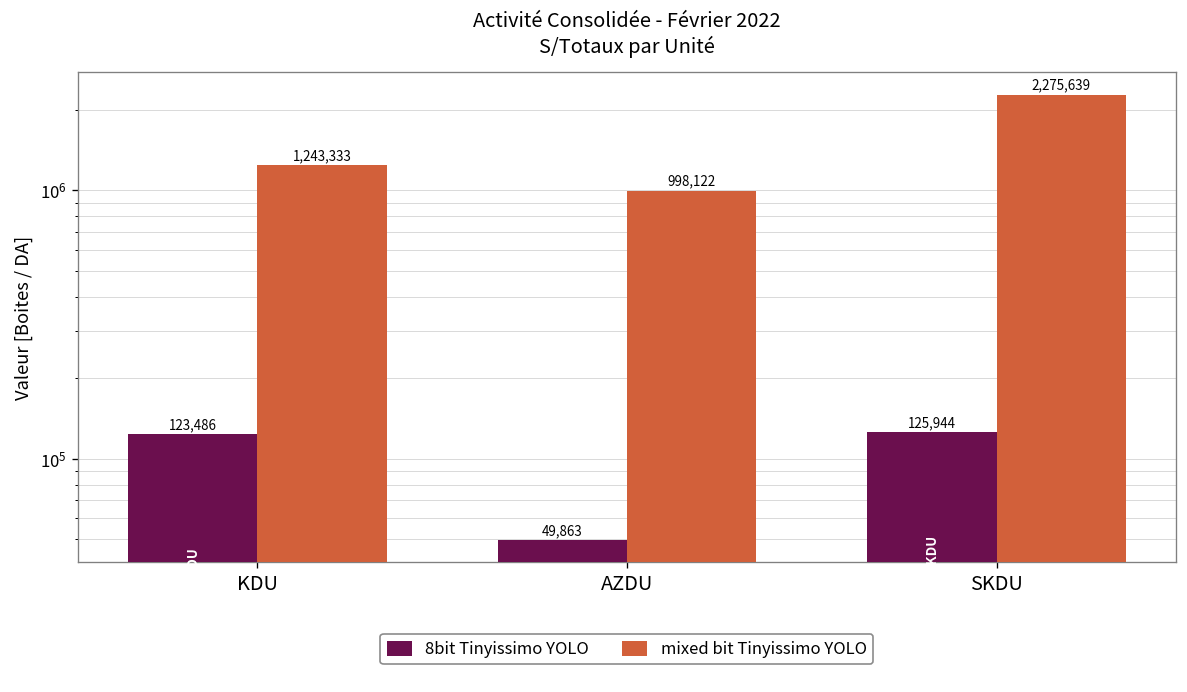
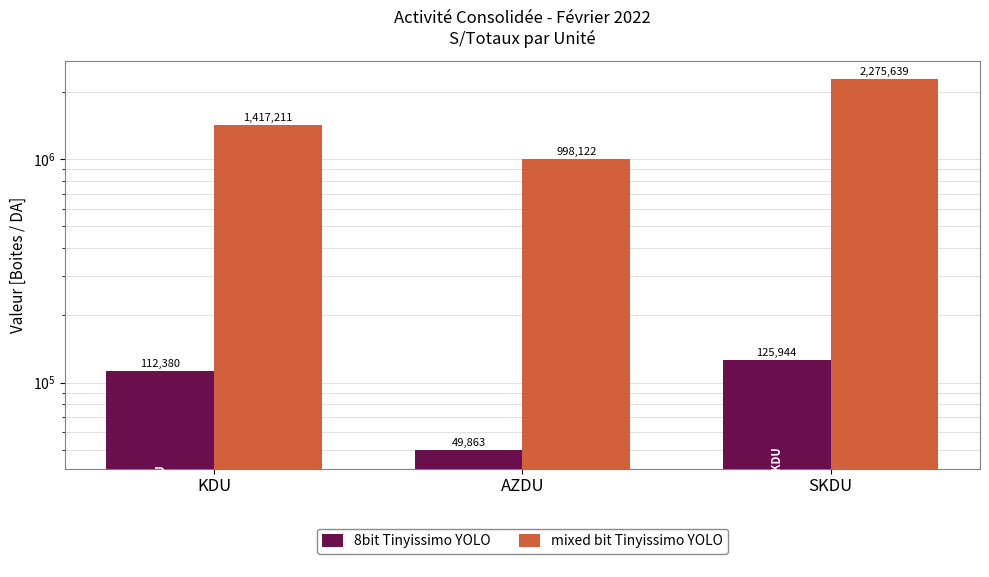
8bit Tinyissimo YOLO, KDU: 123,486 -> 112,380
mixed bit Tinyissimo YOLO, KDU: 1,243,333 -> 1,417,211
